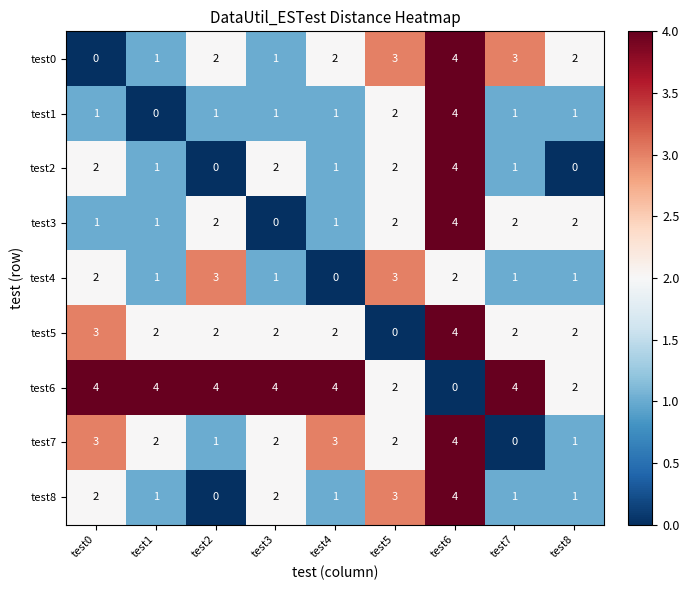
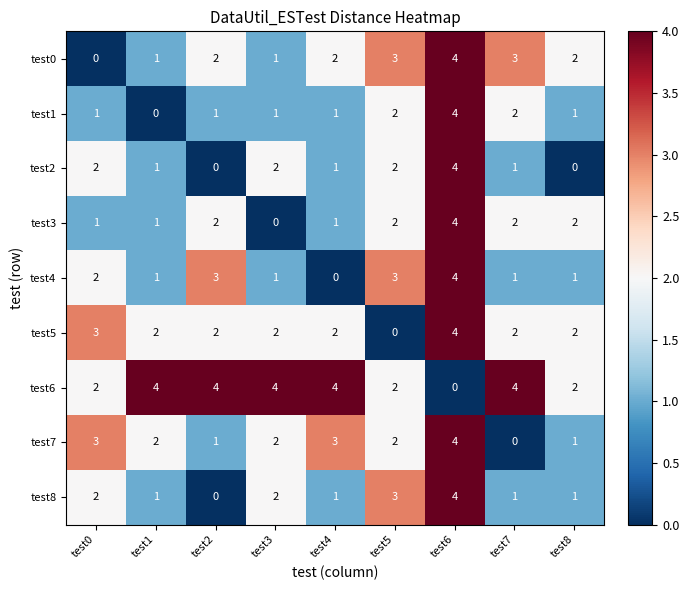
test1, test7: 1 -> 2
test4, test6: 2 -> 4
test6, test0: 4 -> 2
